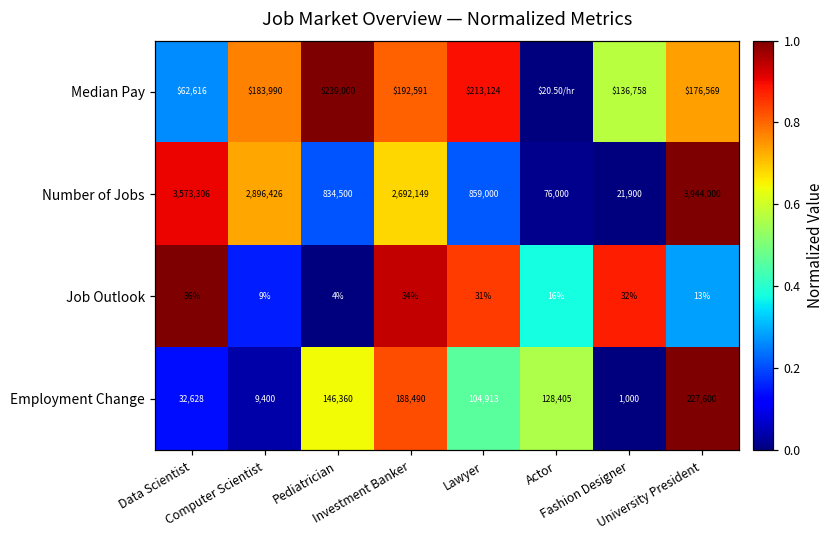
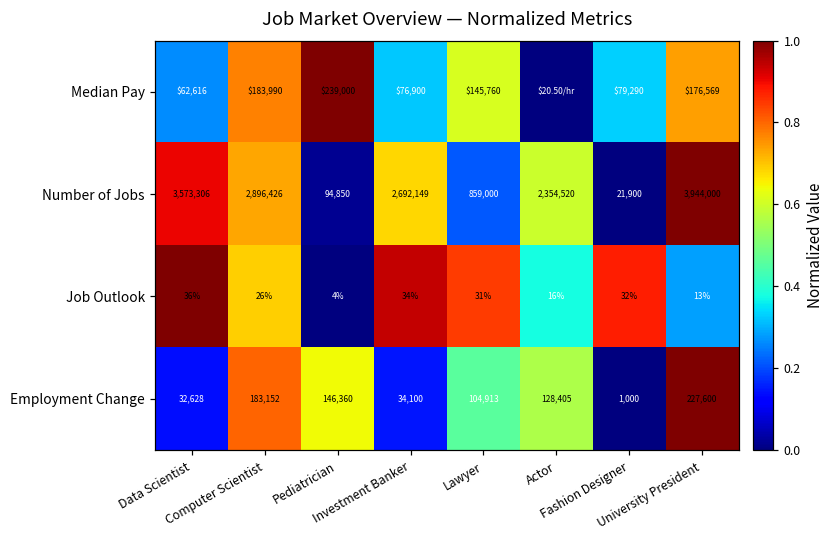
Median Pay, Investment Banker: $192,591 -> $76,900
Median Pay, Lawyer: $213,124 -> $145,760
Median Pay, Fashion Designer: $136,758 -> $79,290
Number of Jobs, Pediatrician: 834,500 -> 94,850
Number of Jobs, Actor: 76,000 -> 2,354,520
Job Outlook, Computer Scientist: 9% -> 26%
Employment Change, Computer Scientist: 9,400 -> 183,152
Employment Change, Investment Banker: 188,490 -> 34,100
